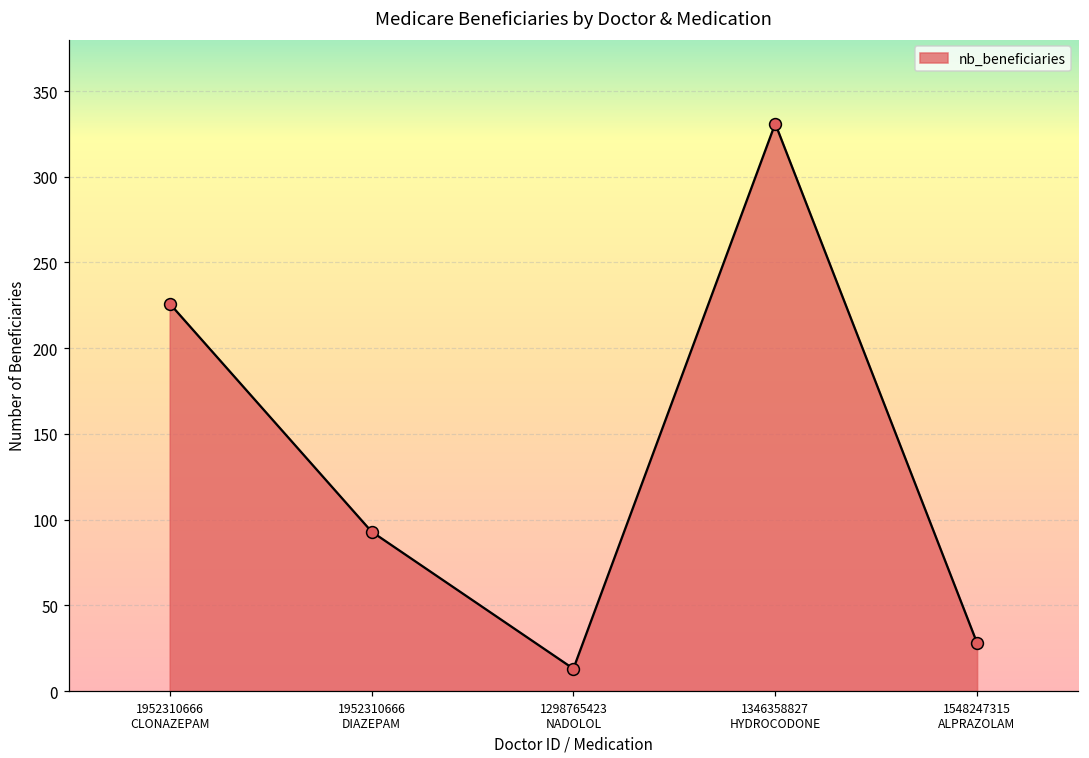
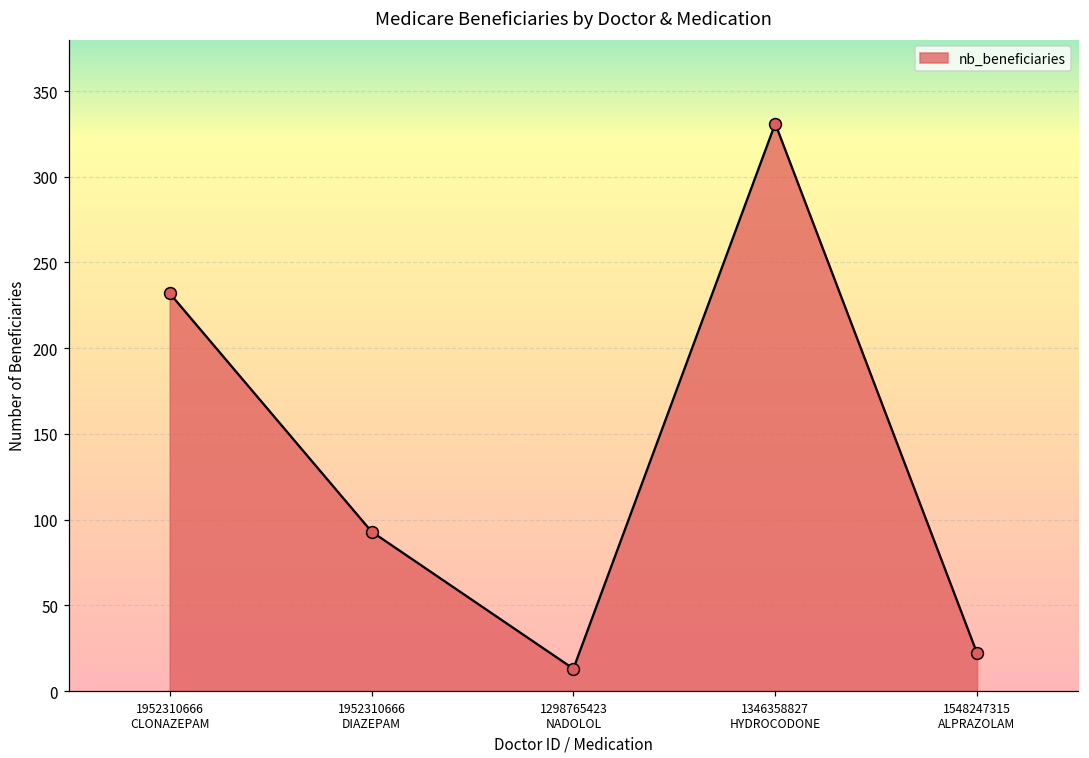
1952310666 CLONAZEPAM: 226 -> 232
1548247315 ALPRAZOLAM: 28 -> 22
